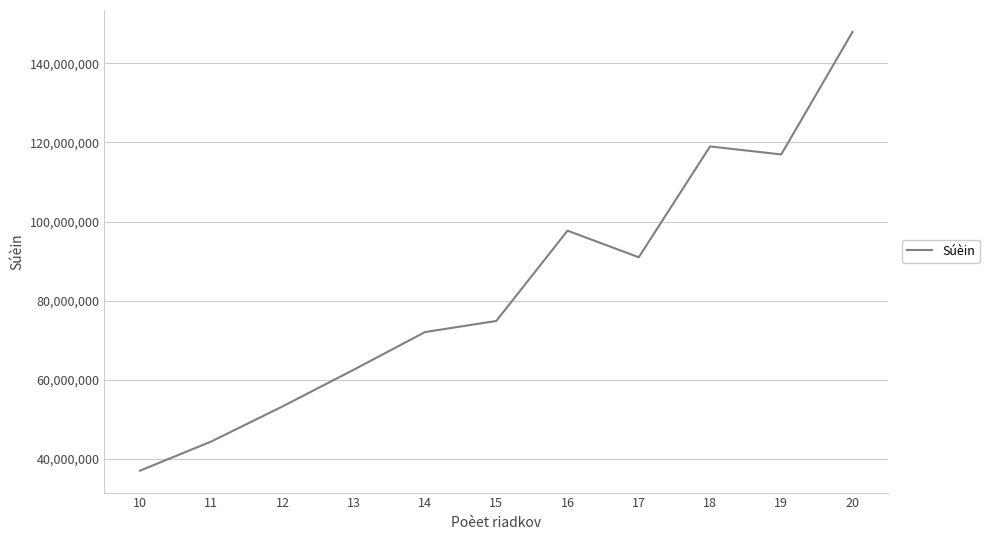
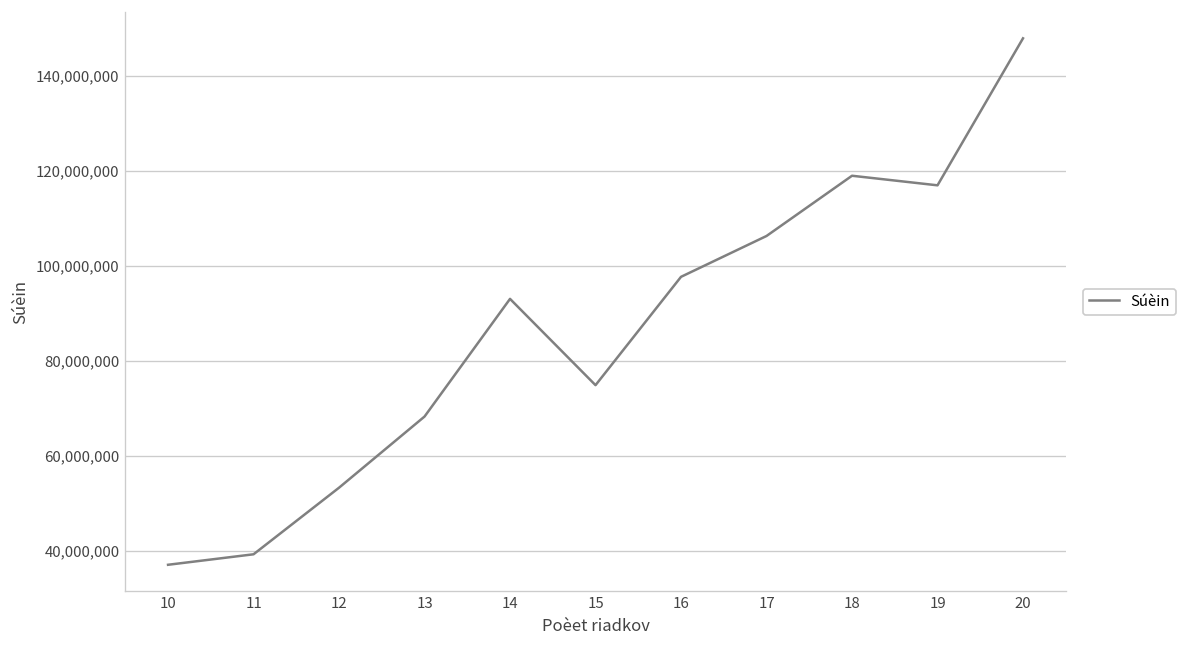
11: 44,000,000 -> 39,000,000
13: 63,000,000 -> 68,000,000
14: 72,000,000 -> 93,000,000
17: 91,000,000 -> 106,000,000
